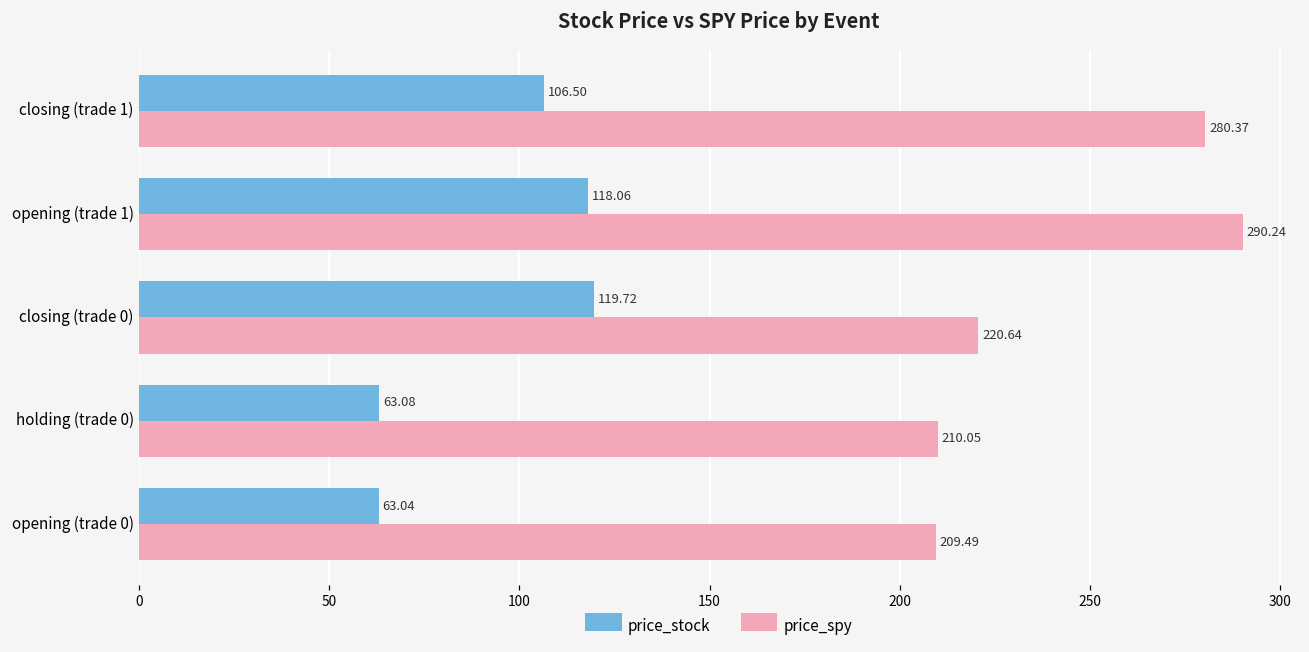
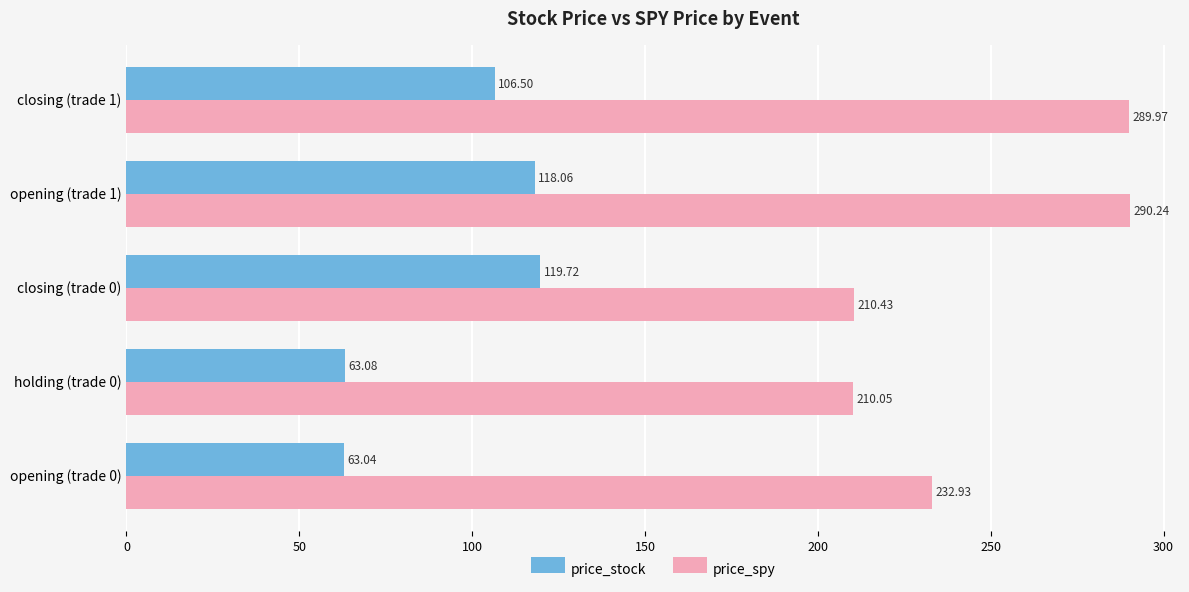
price_spy, closing (trade 1): 280.37 -> 289.97
price_spy, closing (trade 0): 220.64 -> 210.43
price_spy, opening (trade 0): 209.49 -> 232.93
